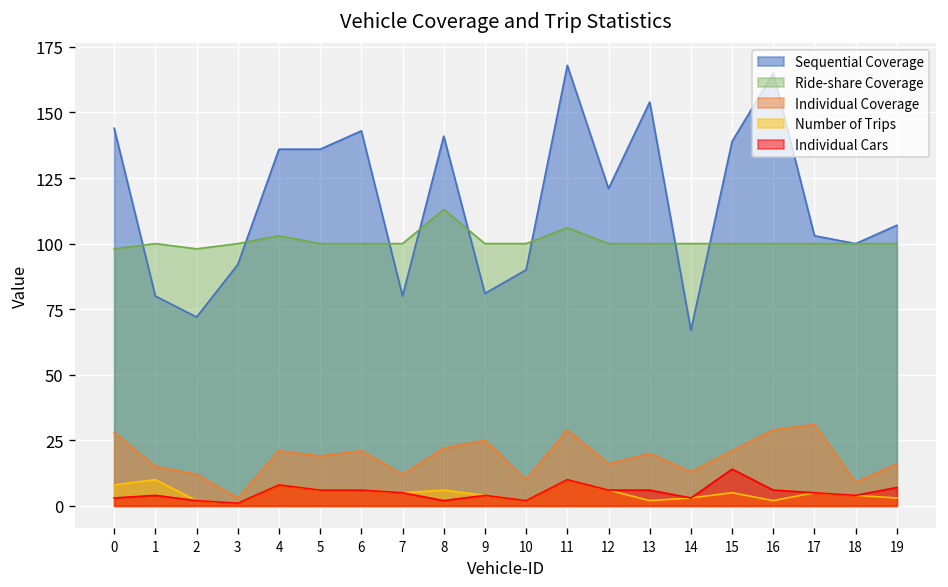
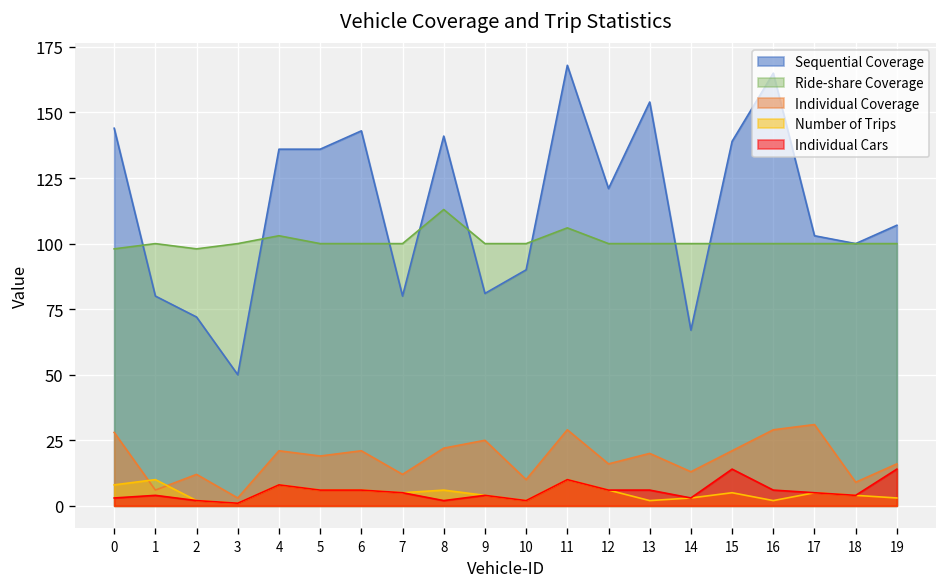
Individual Coverage, 1: 15 -> 6
Sequential Coverage, 3: 92 -> 50
Individual Cars, 19: 7 -> 14
